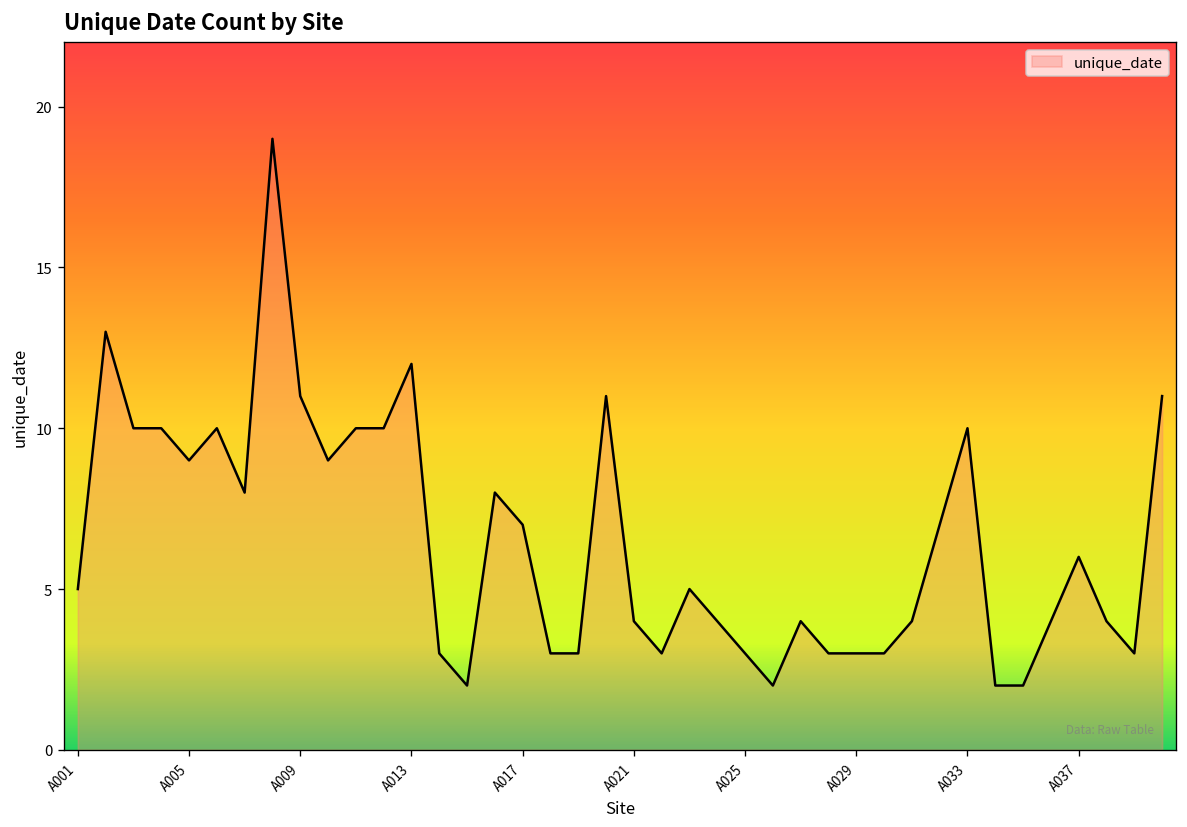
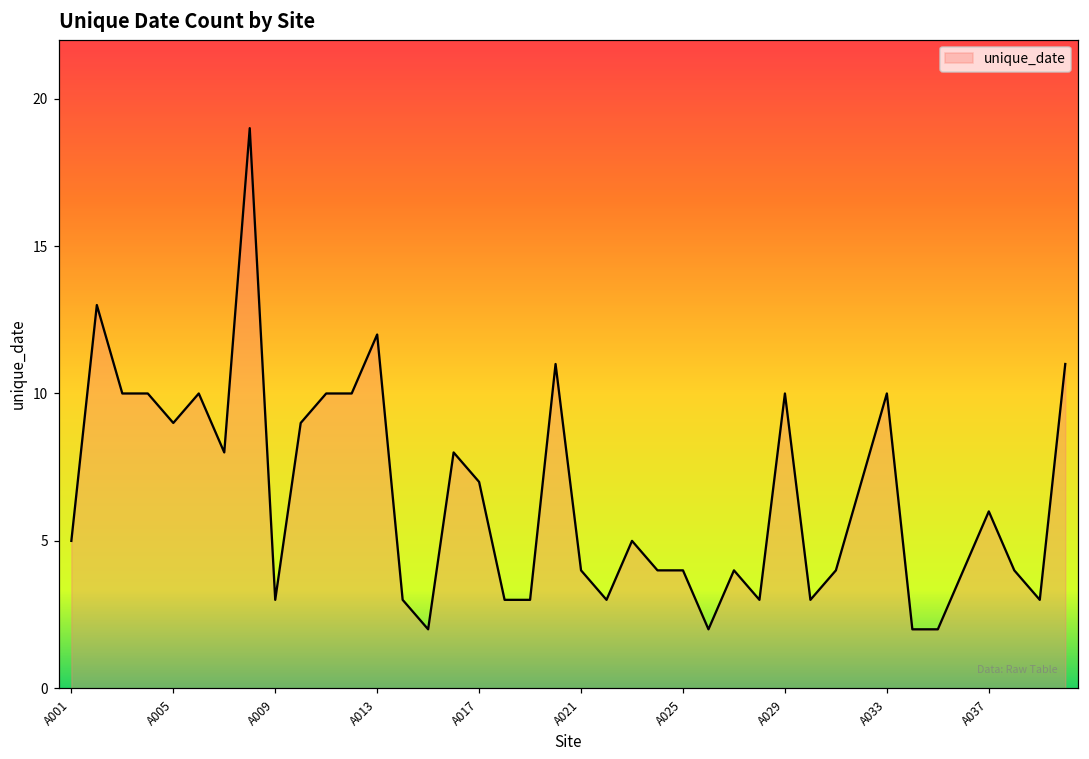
A009: 11 -> 3
A025: 3 -> 4
A029: 3 -> 10
